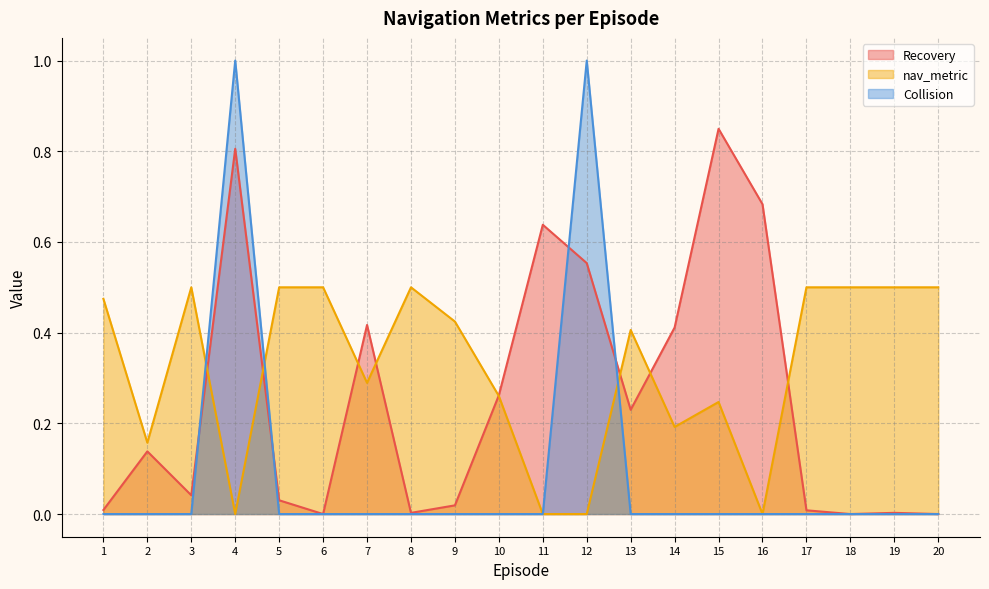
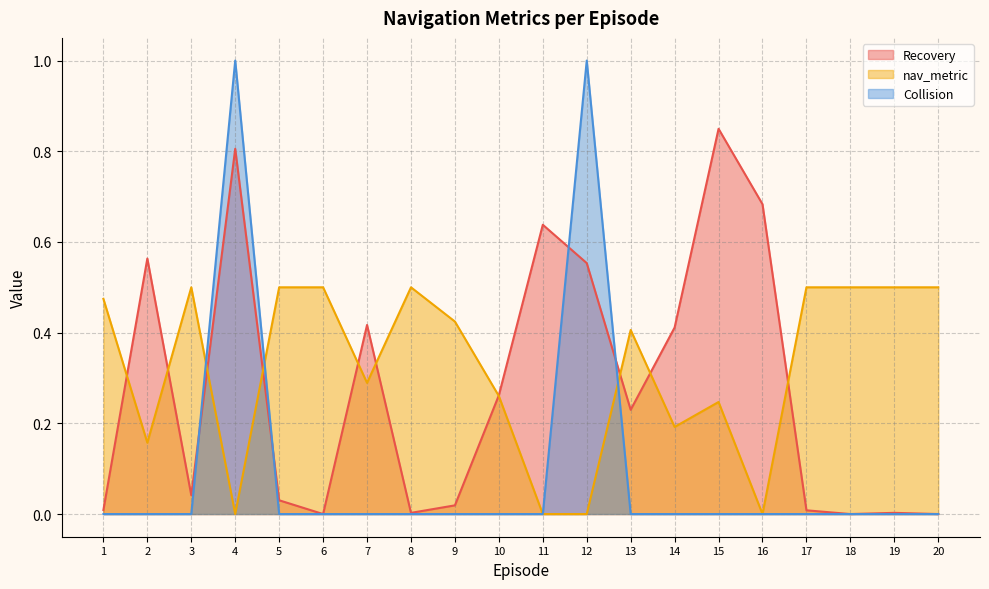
Recovery, 2: 0.14 -> 0.56
